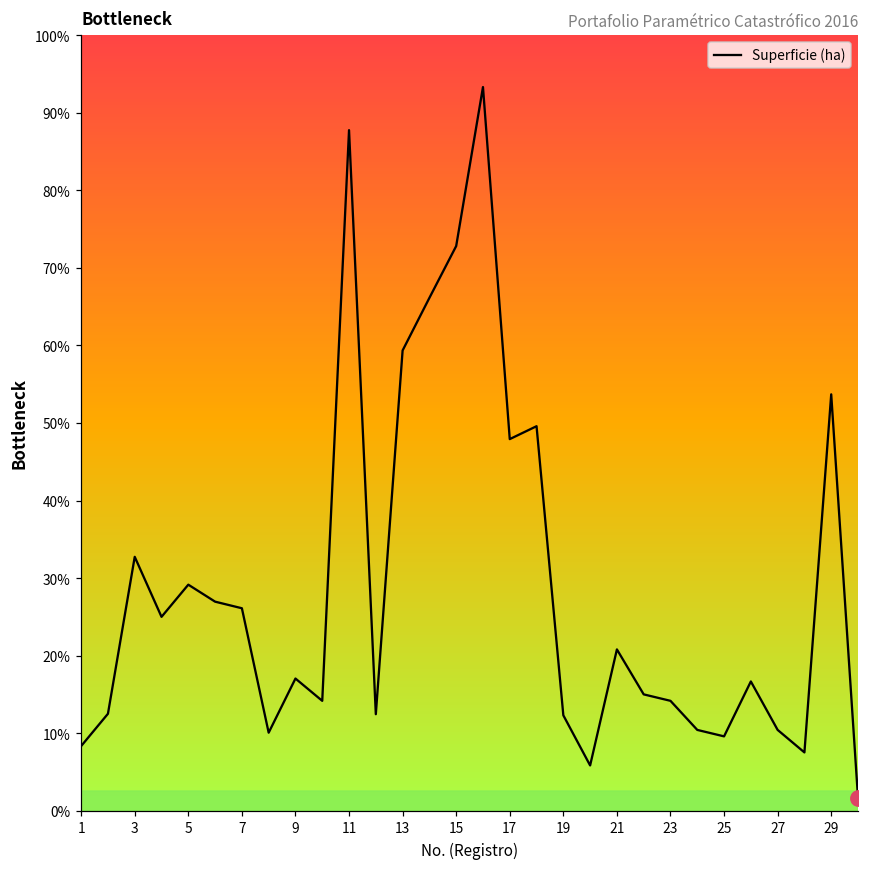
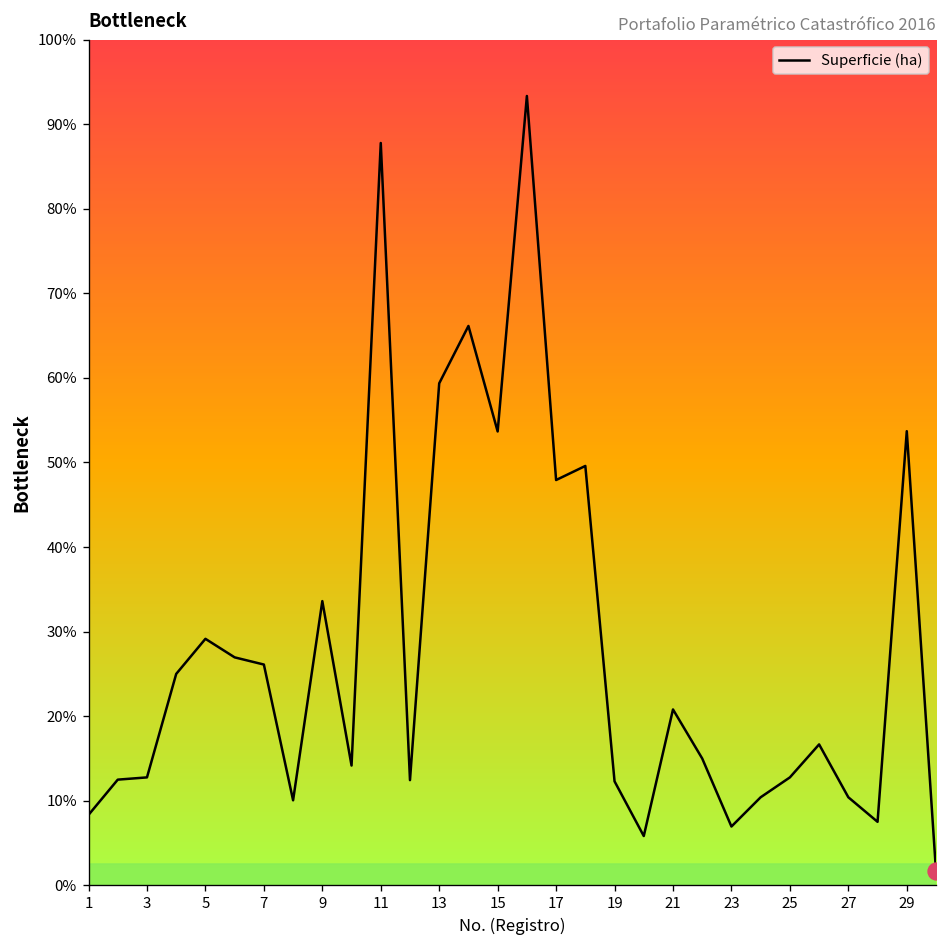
Superficie (ha), 3: 33% -> 13%
Superficie (ha), 9: 17% -> 34%
Superficie (ha), 15: 73% -> 54%
Superficie (ha), 23: 14% -> 7%
Superficie (ha), 25: 10% -> 13%
